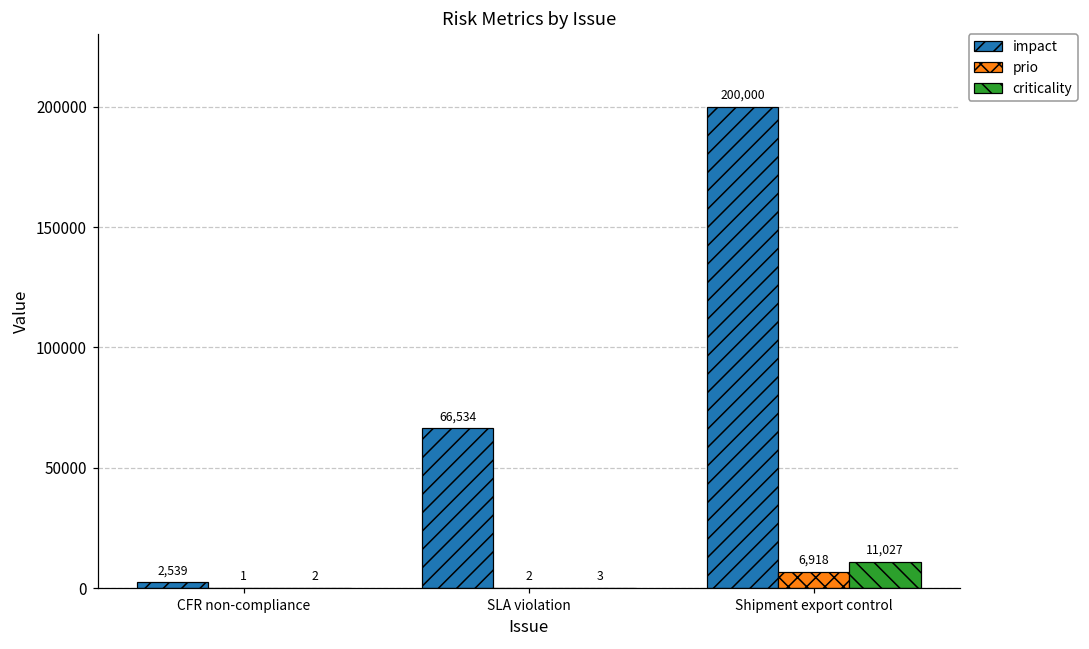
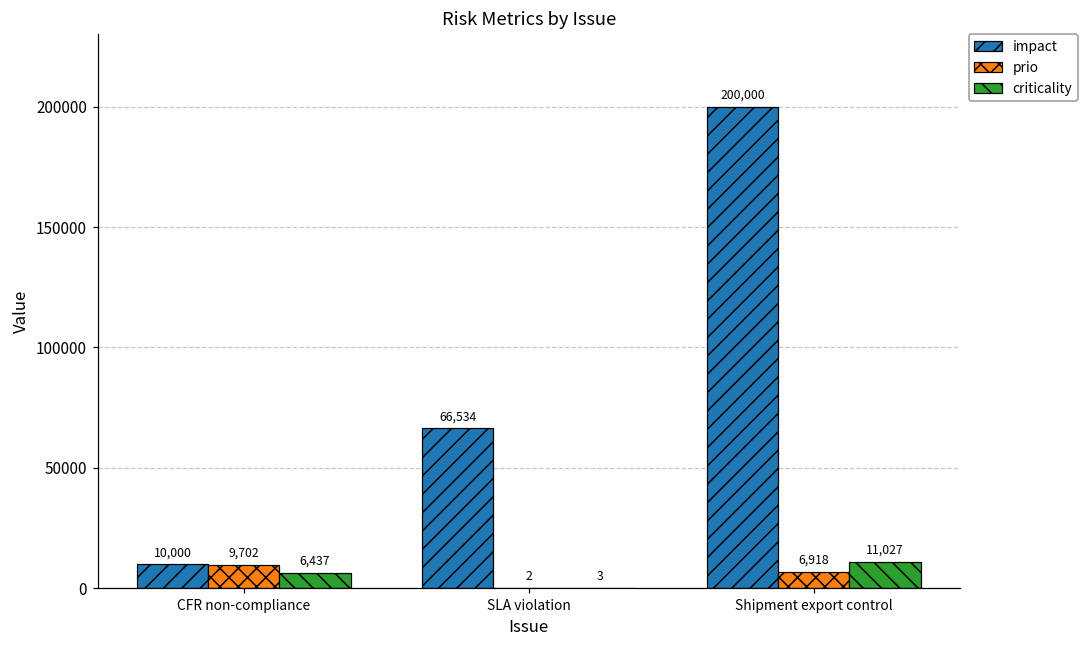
impact, CFR non-compliance: 2,539 -> 10,000
prio, CFR non-compliance: 1 -> 9,702
criticality, CFR non-compliance: 2 -> 6,437
